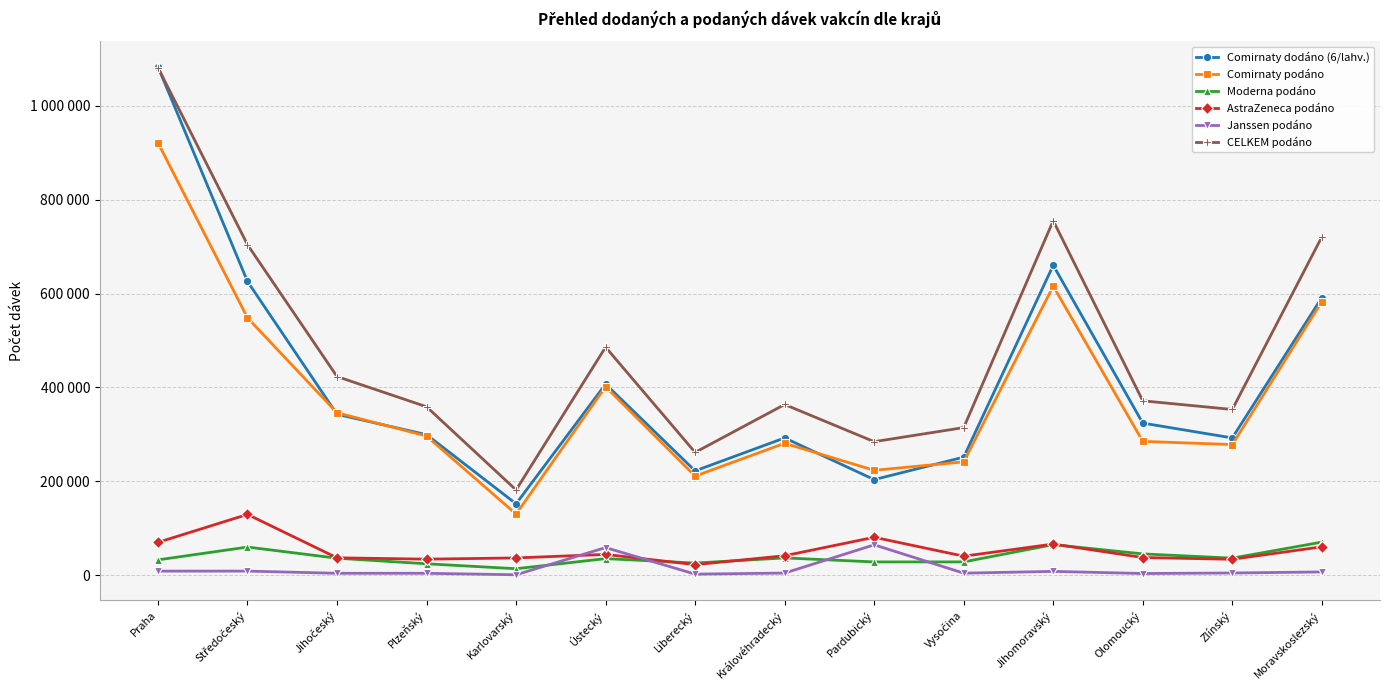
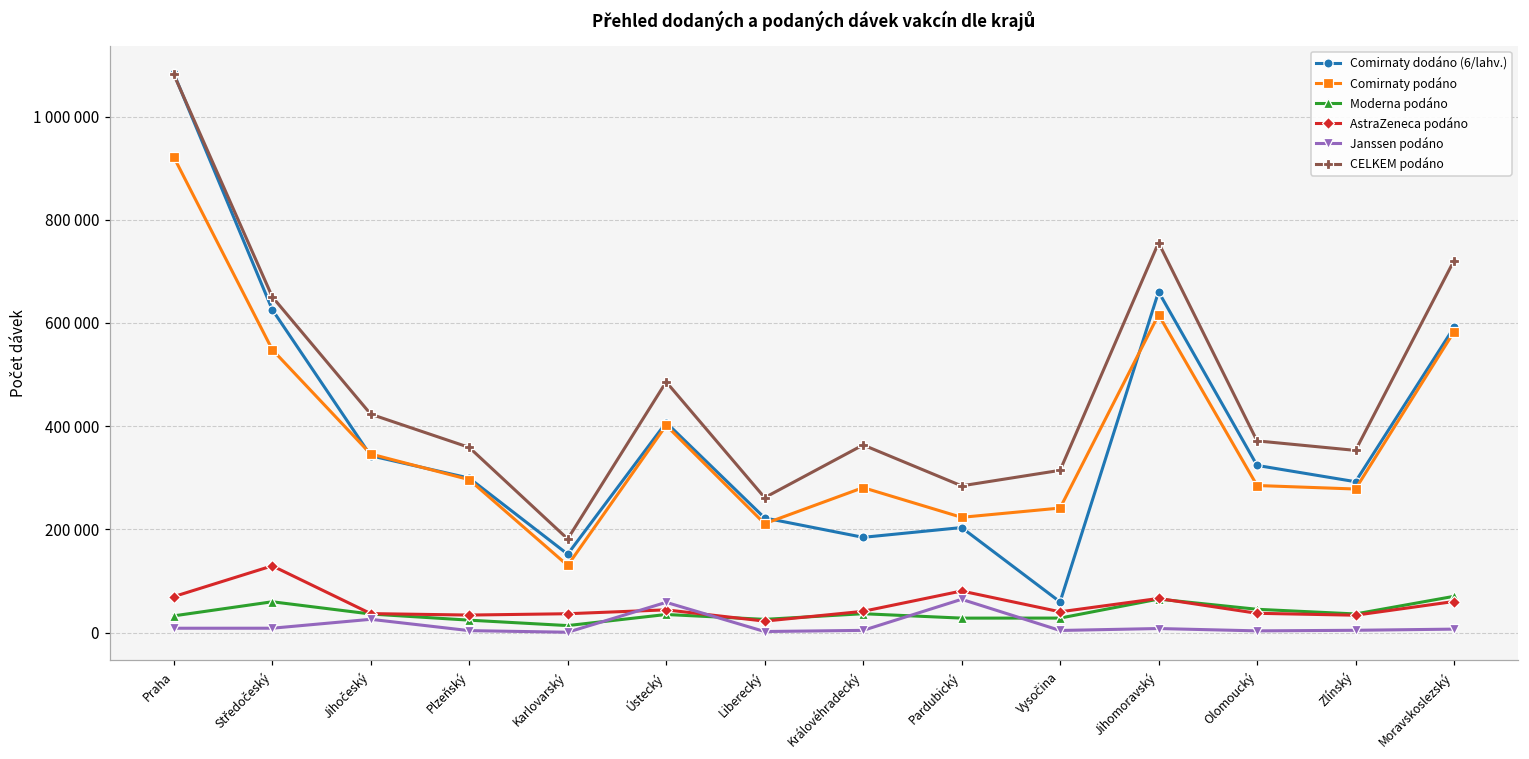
CELKEM podáno, Středočeský: 700000 -> 650000
Janssen podáno, Jihočeský: 0 -> 30000
Comirnaty dodáno (6/lahv.), Královéhradecký: 290000 -> 180000
Comirnaty dodáno (6/lahv.), Vysočina: 250000 -> 60000
